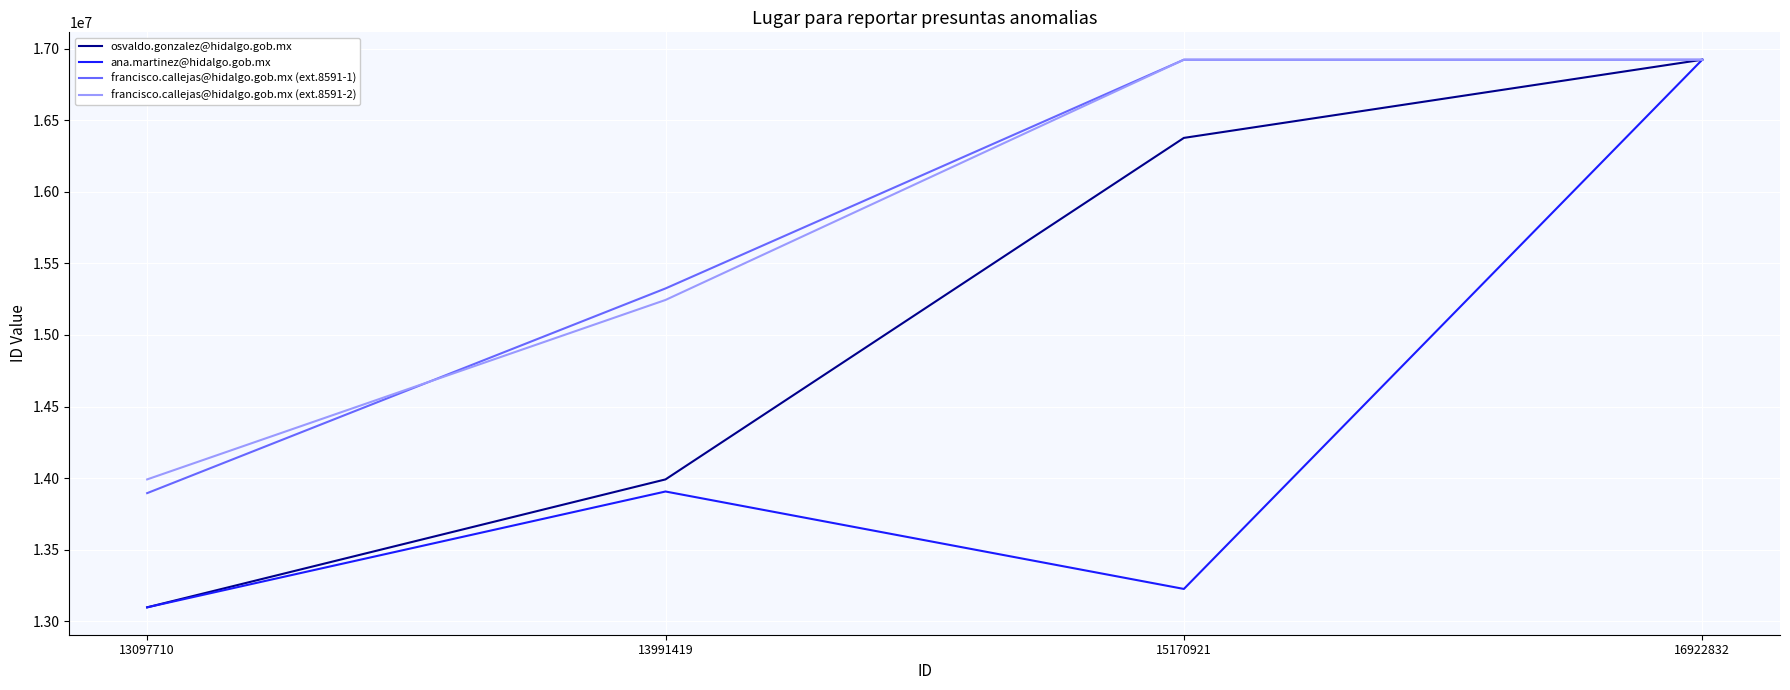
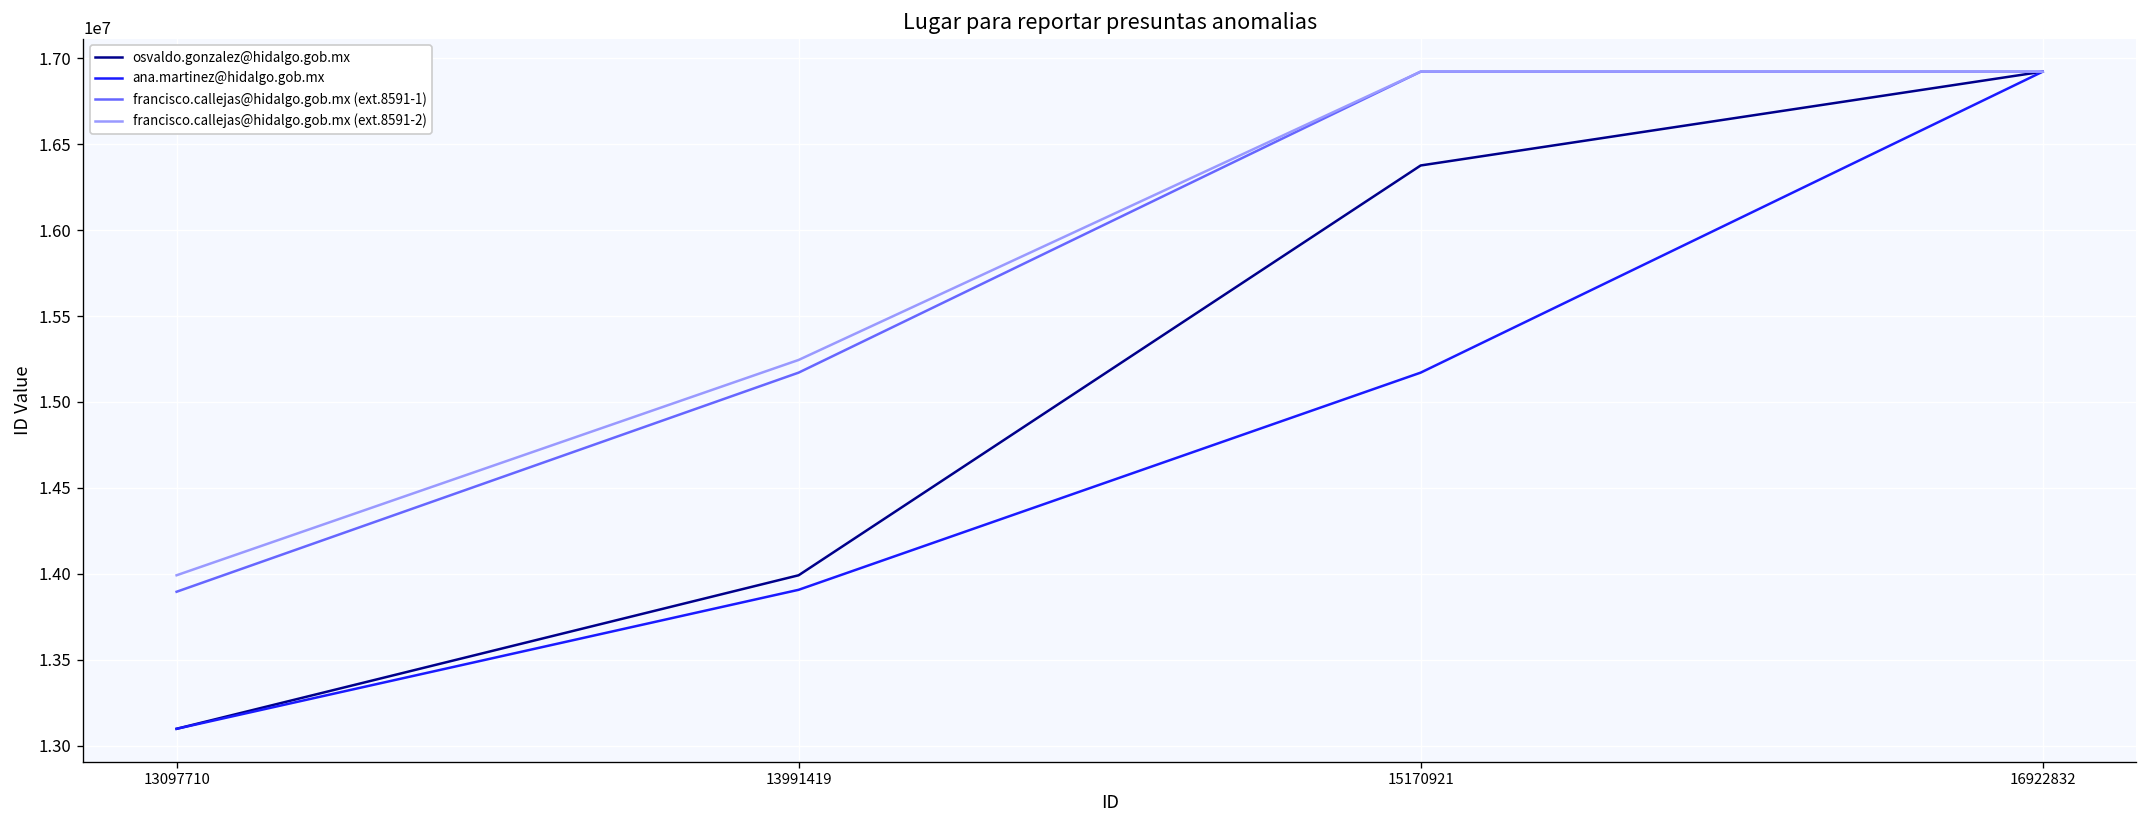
francisco.callejas@hidalgo.gob.mx (ext.8591-1), 13991419: 15330000 -> 15170000
ana.martinez@hidalgo.gob.mx, 15170921: 13230000 -> 15170000
